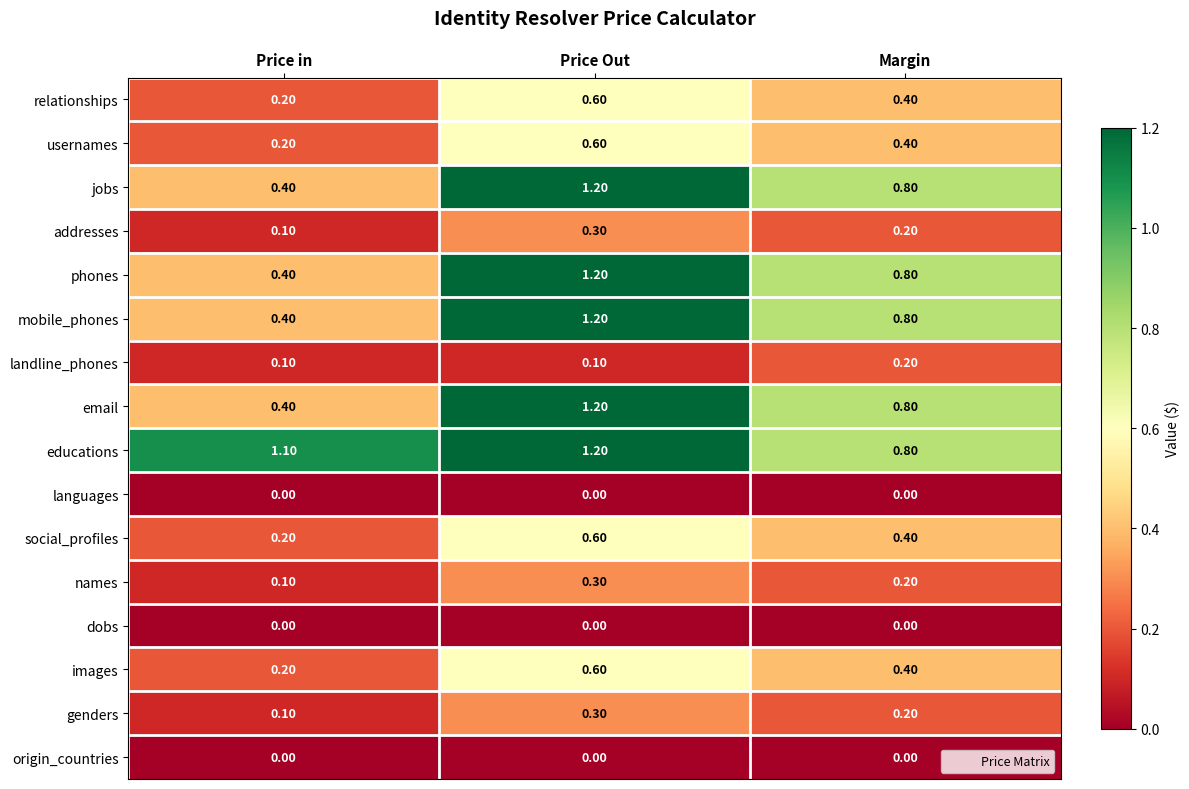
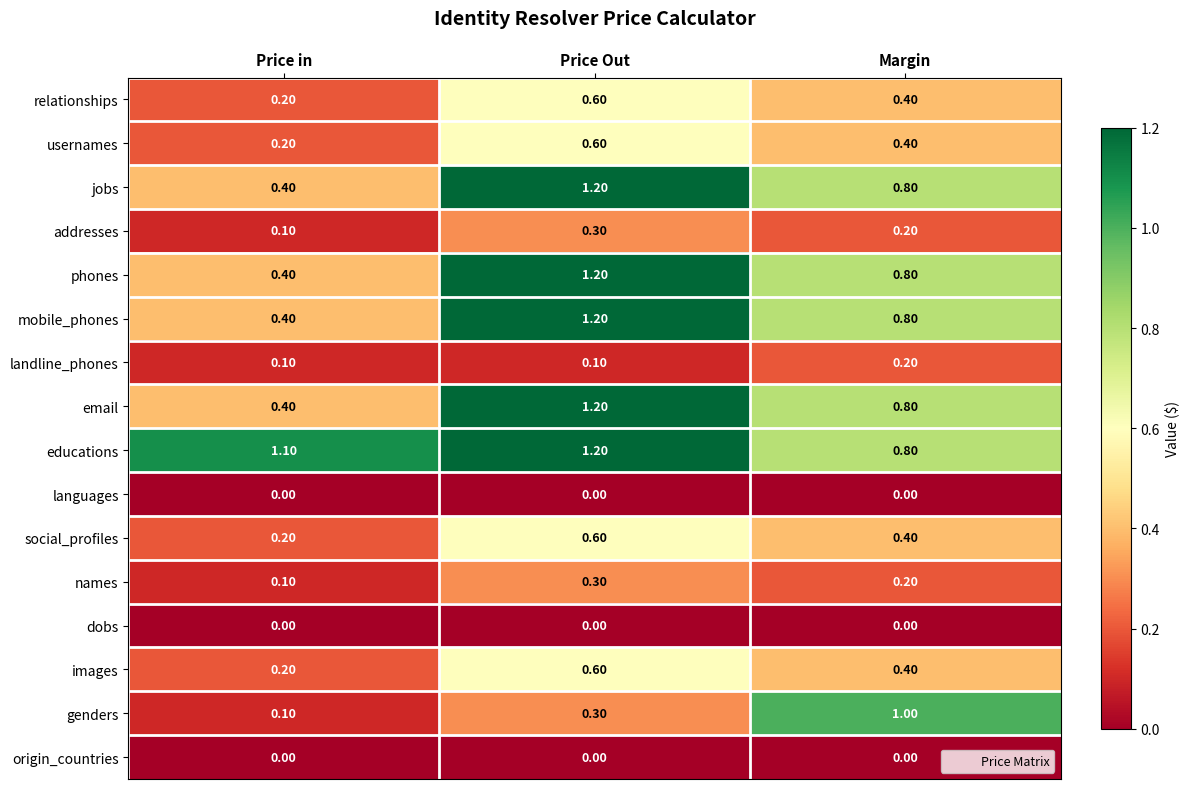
genders, Margin: 0.20 -> 1.00
